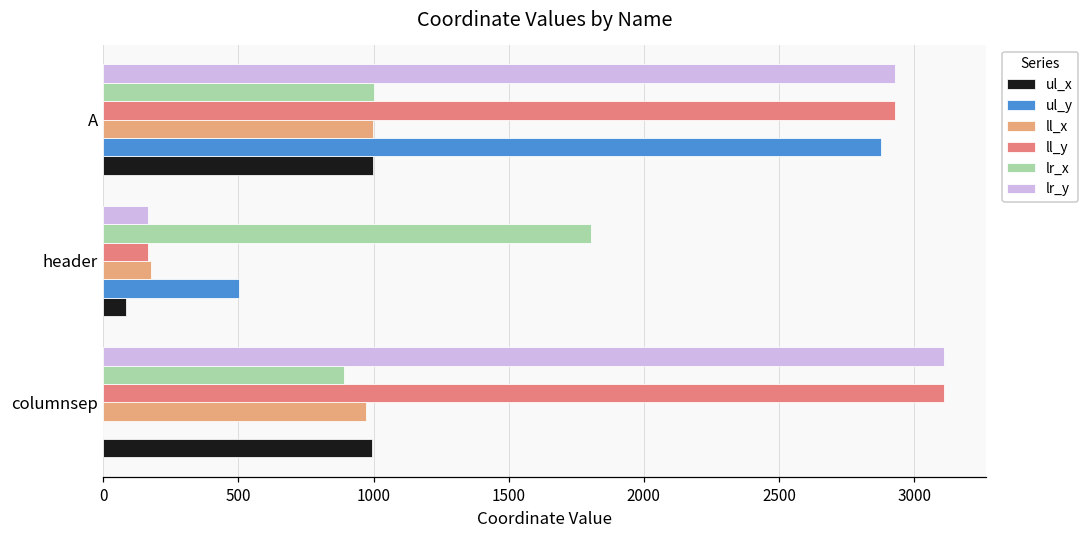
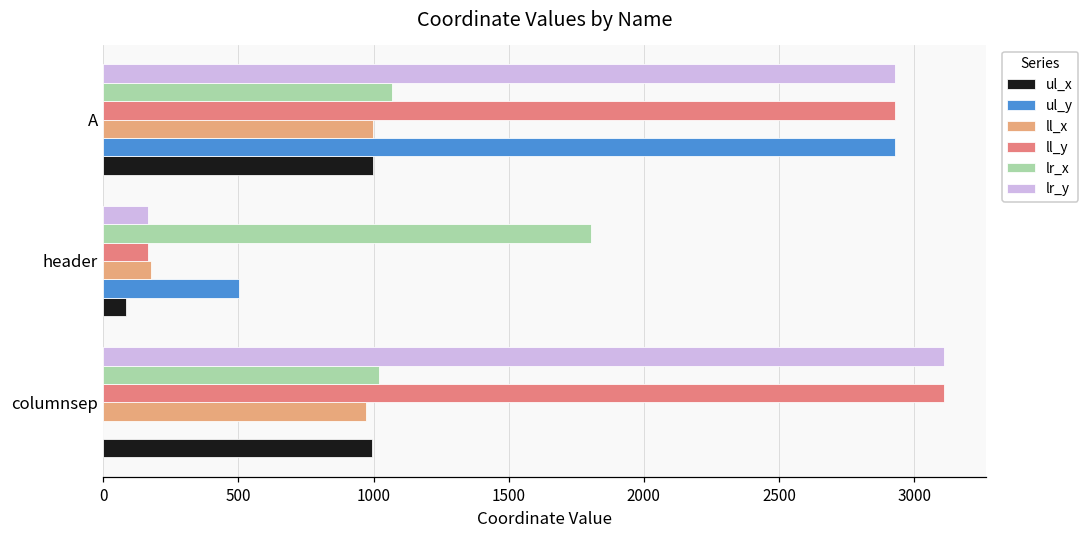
lr_x, A: 1000 -> 1070
ul_y, A: 2880 -> 2930
lr_x, columnsep: 890 -> 1020
